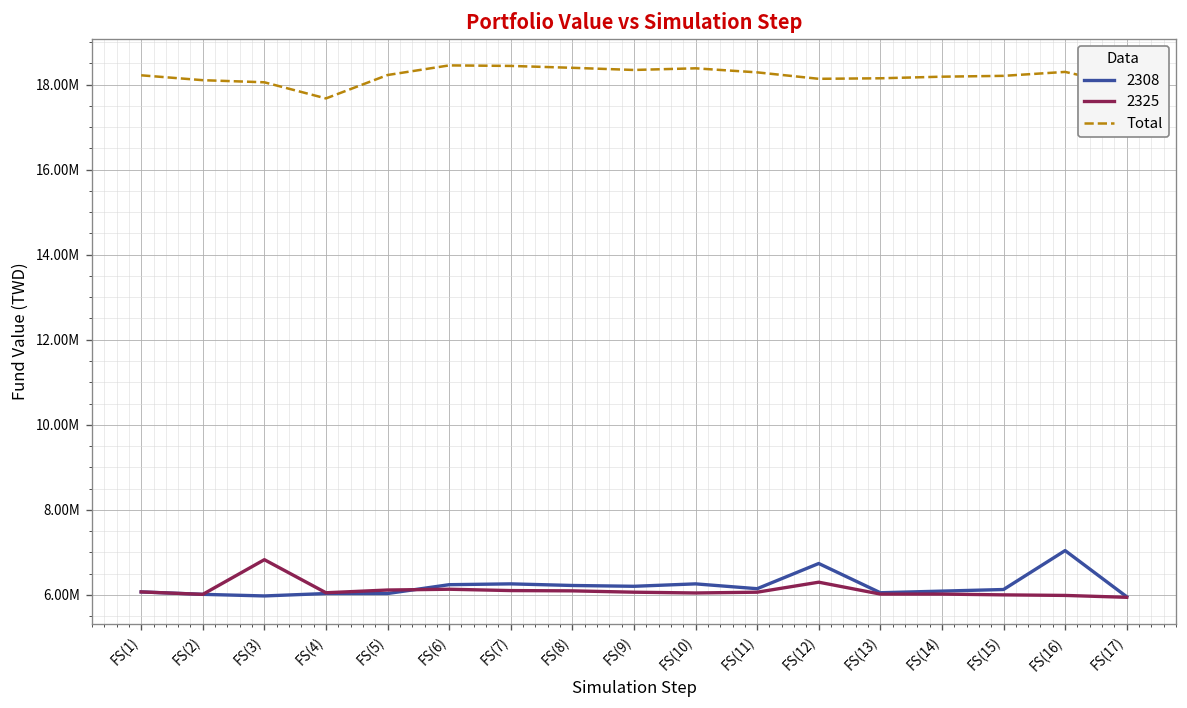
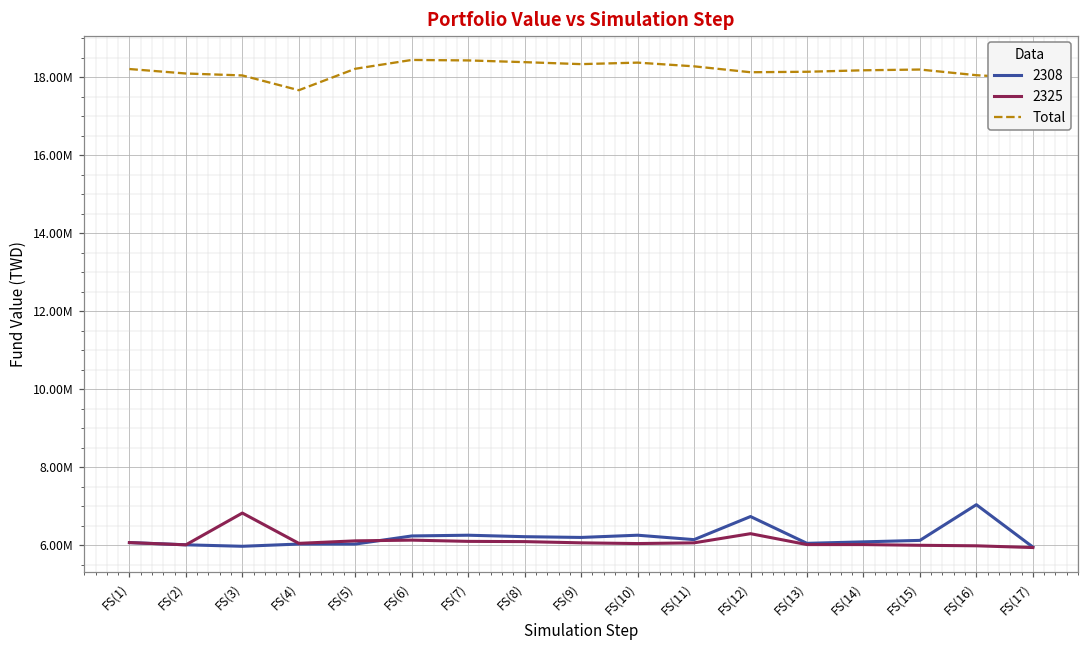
Total, FS(16): 18300000 -> 18100000
